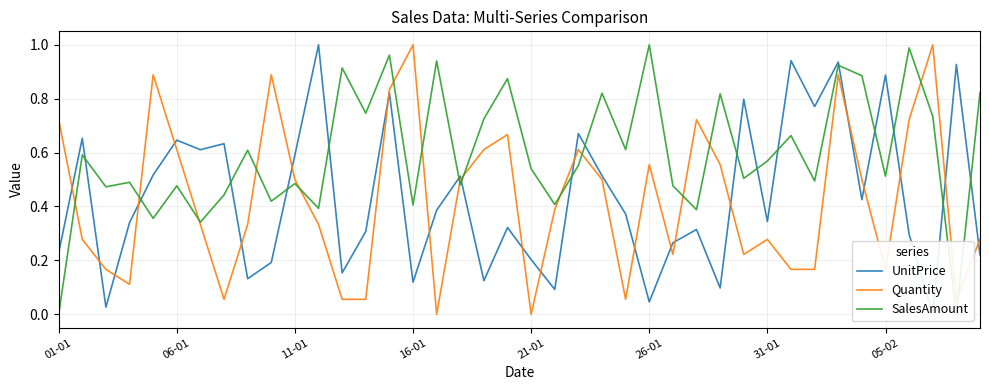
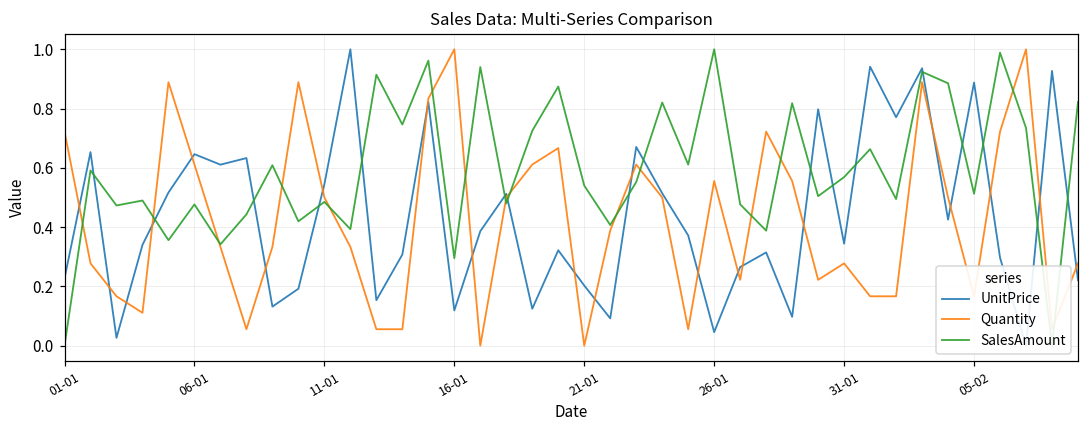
UnitPrice, 11-01: 0.59 -> 0.54
SalesAmount, 16-01: 0.41 -> 0.29
